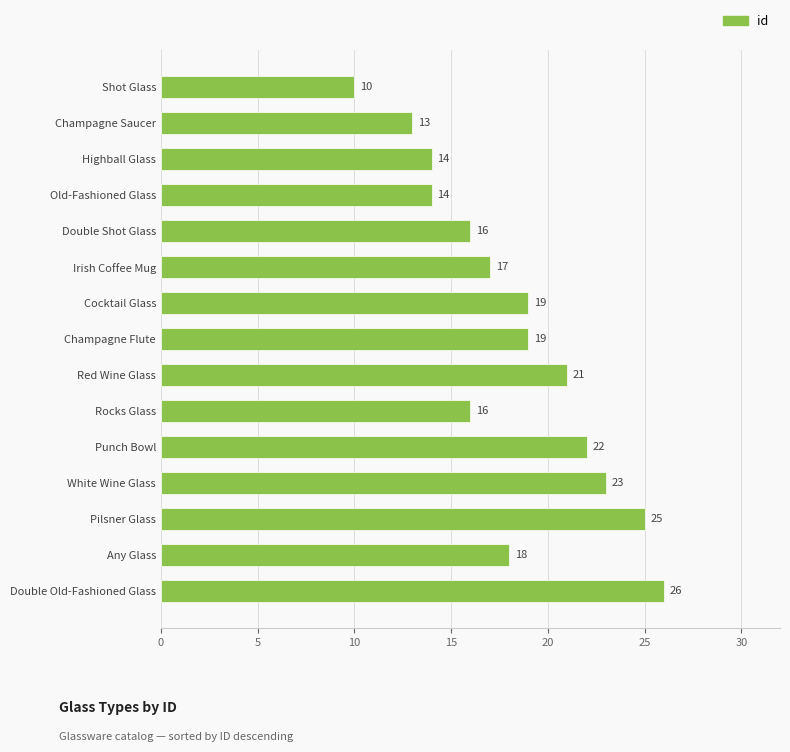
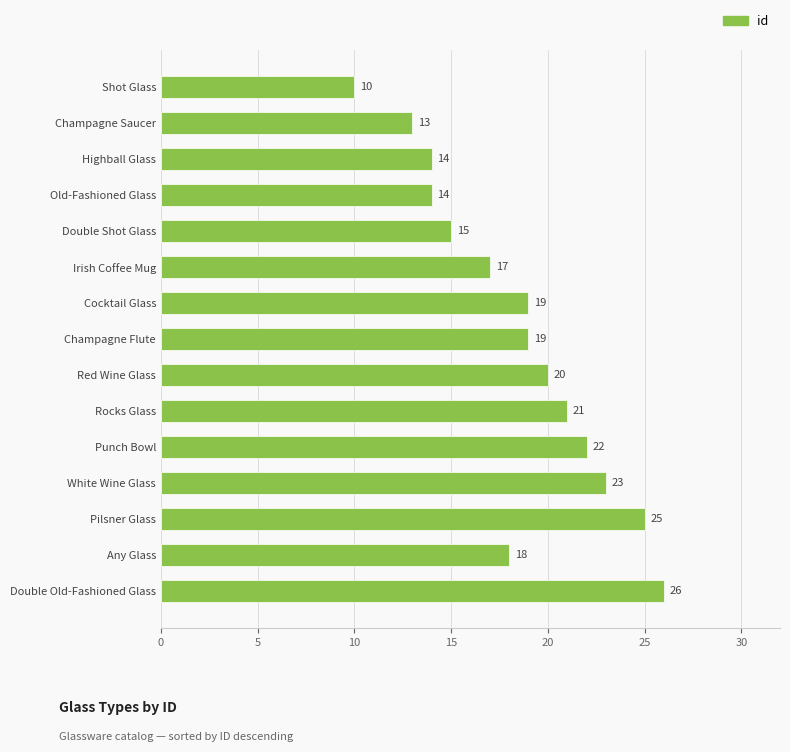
Double Shot Glass: 16 -> 15
Red Wine Glass: 21 -> 20
Rocks Glass: 16 -> 21
